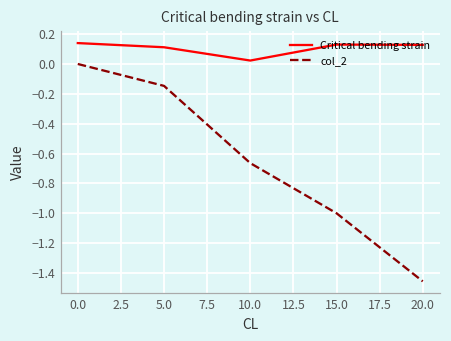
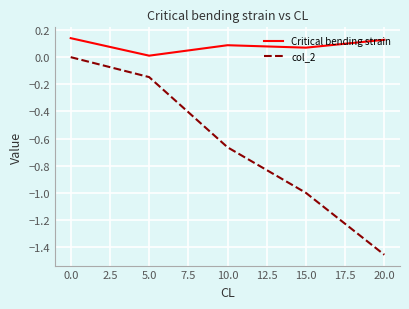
Critical bending strain, 5.0: 0.11 -> 0.01
Critical bending strain, 10.0: 0.02 -> 0.09
Critical bending strain, 15.0: 0.13 -> 0.07
